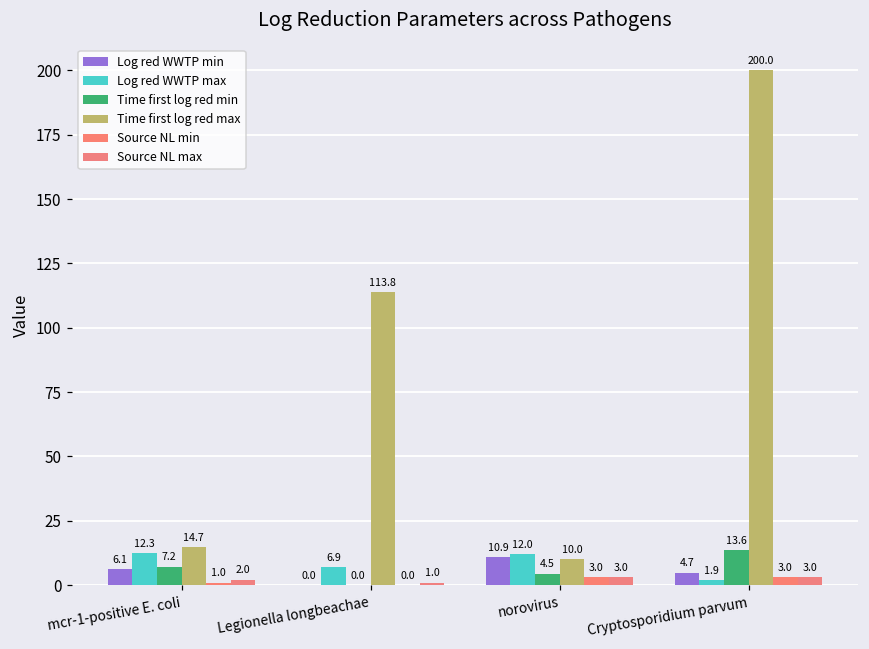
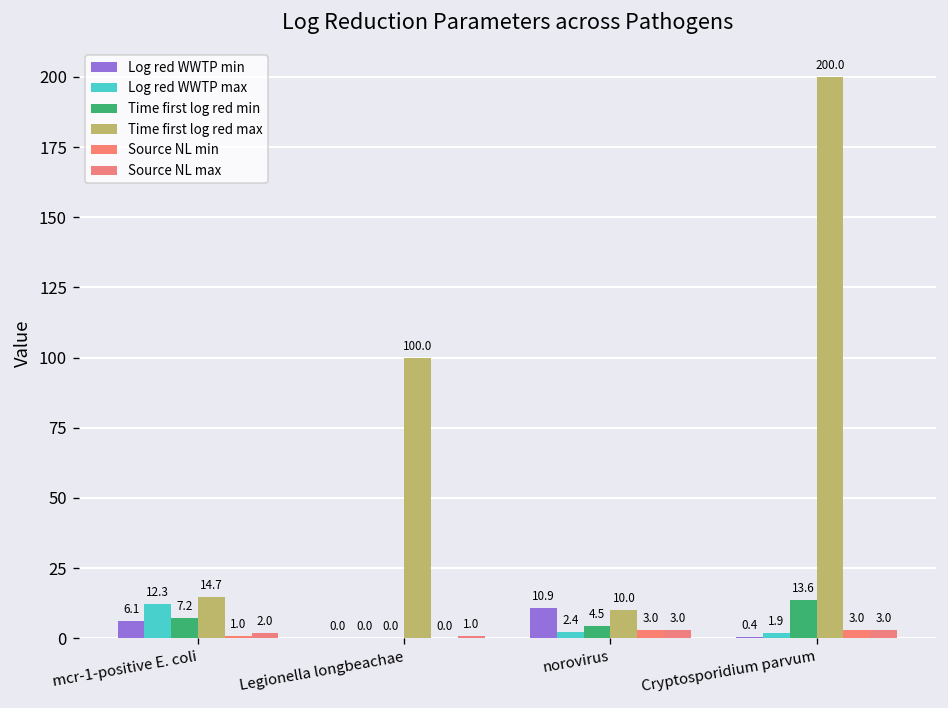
Log red WWTP max, Legionella longbeachae: 6.9 -> 0.0
Time first log red max, Legionella longbeachae: 113.8 -> 100.0
Log red WWTP max, norovirus: 12.0 -> 2.4
Log red WWTP min, Cryptosporidium parvum: 4.7 -> 0.4
